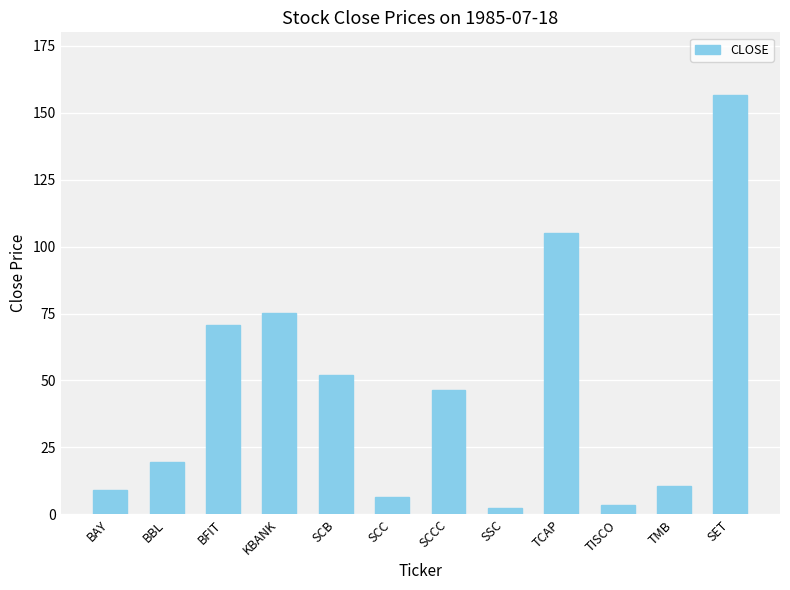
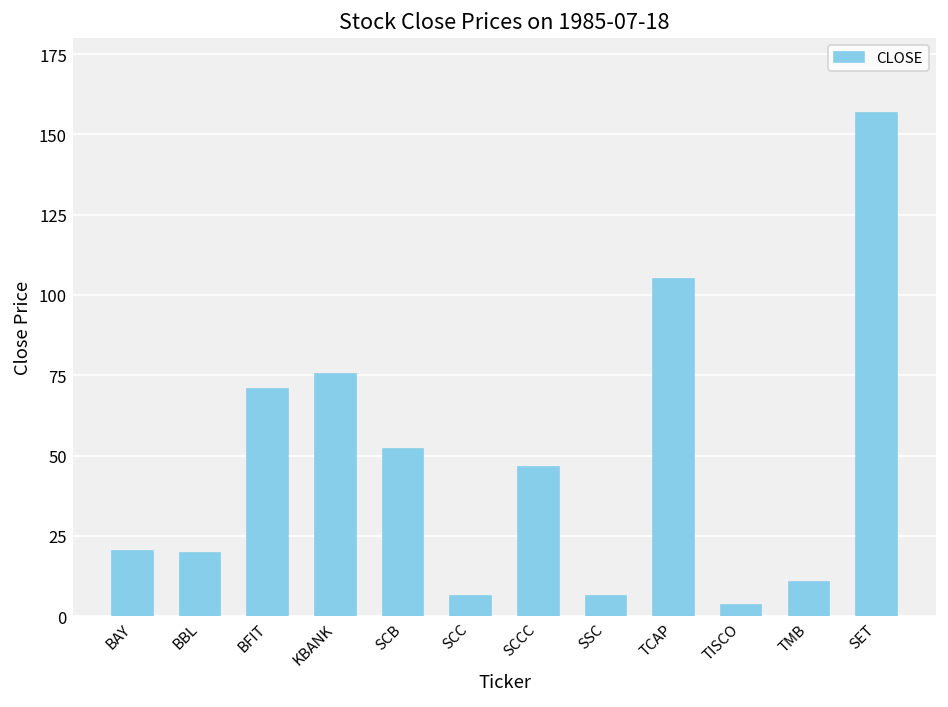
BAY: 9 -> 20
SSC: 2 -> 6
